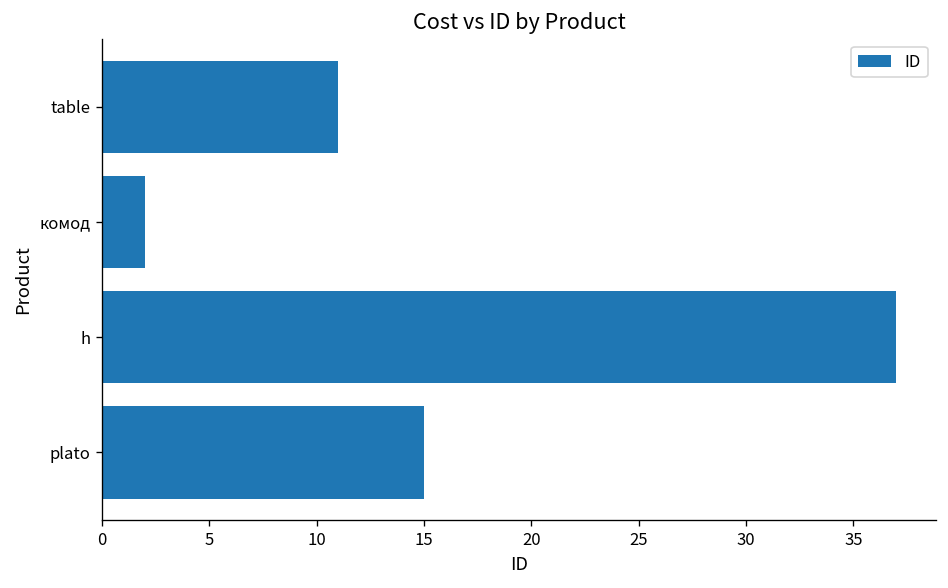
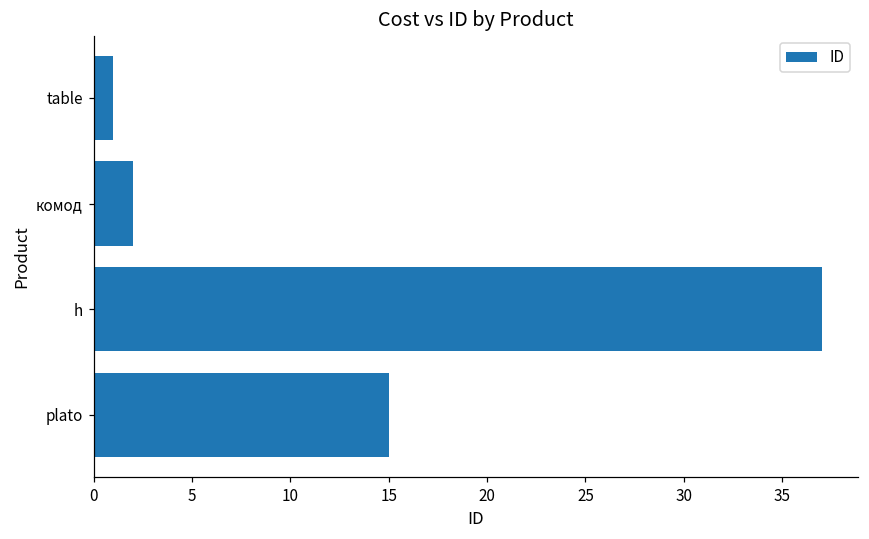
table: 11 -> 1
